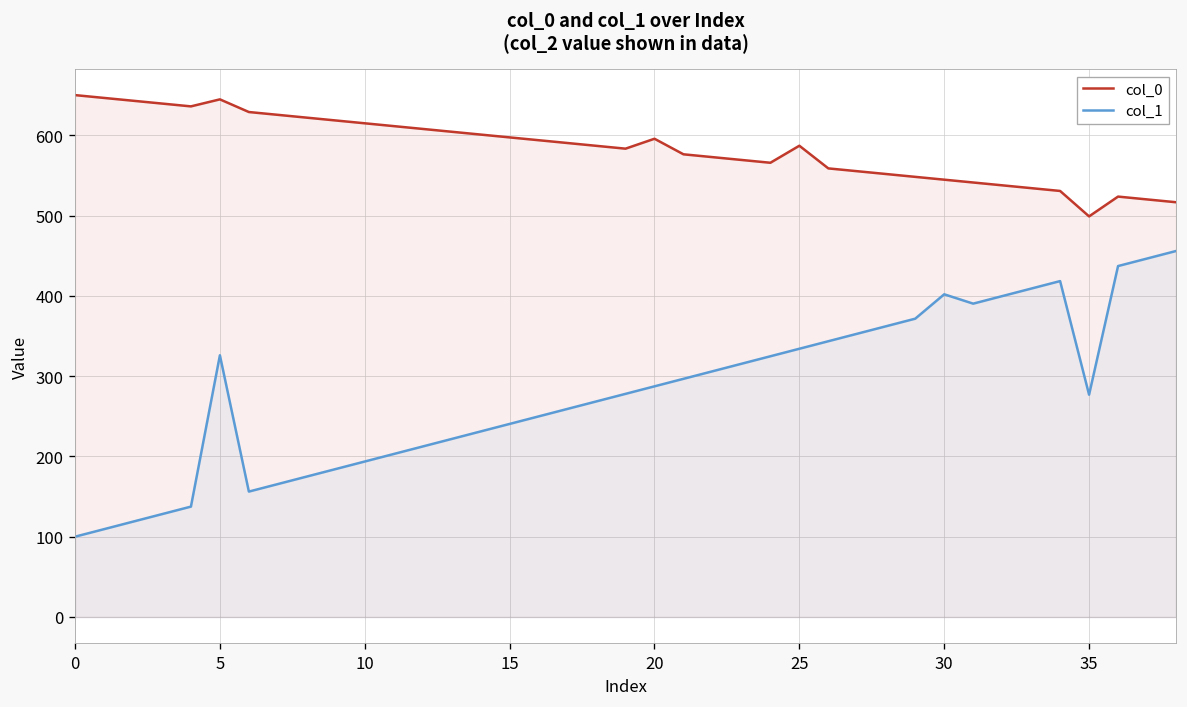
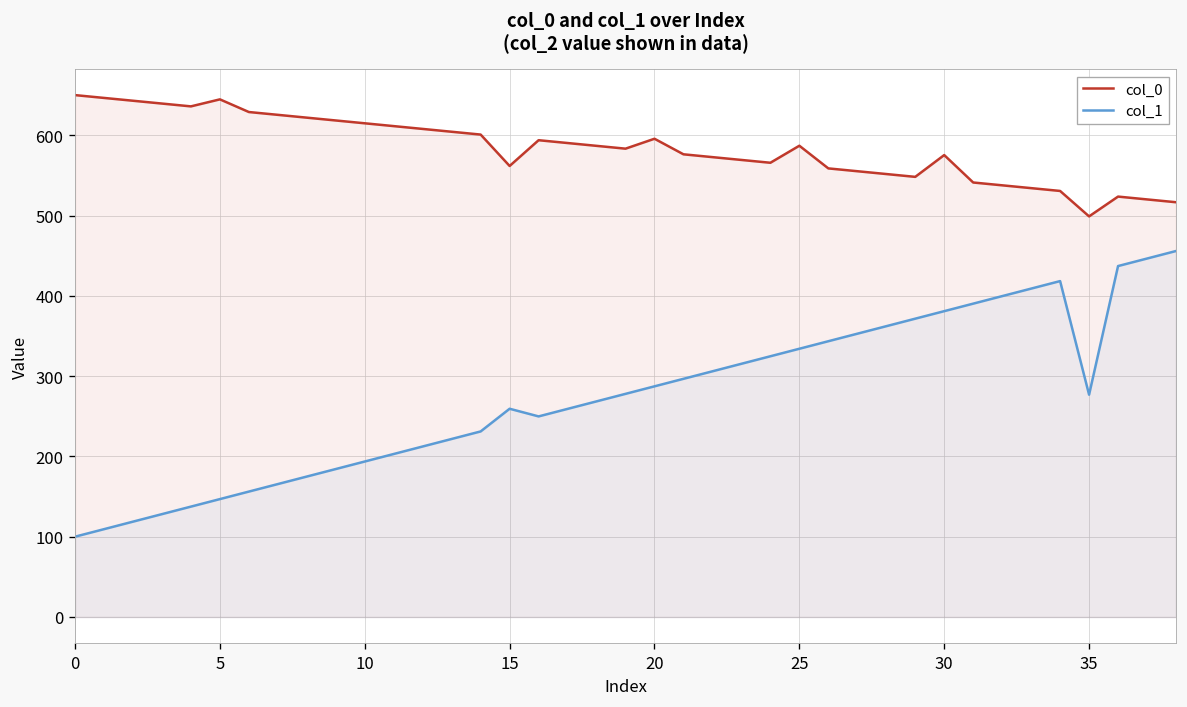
col_1, 5: 330 -> 150
col_0, 15: 600 -> 560
col_1, 15: 240 -> 260
col_0, 30: 540 -> 580
col_1, 30: 400 -> 380
